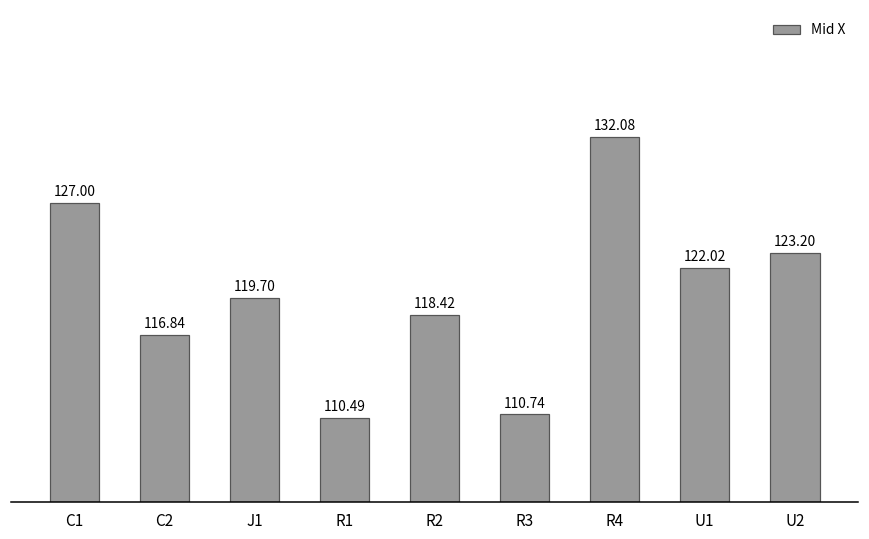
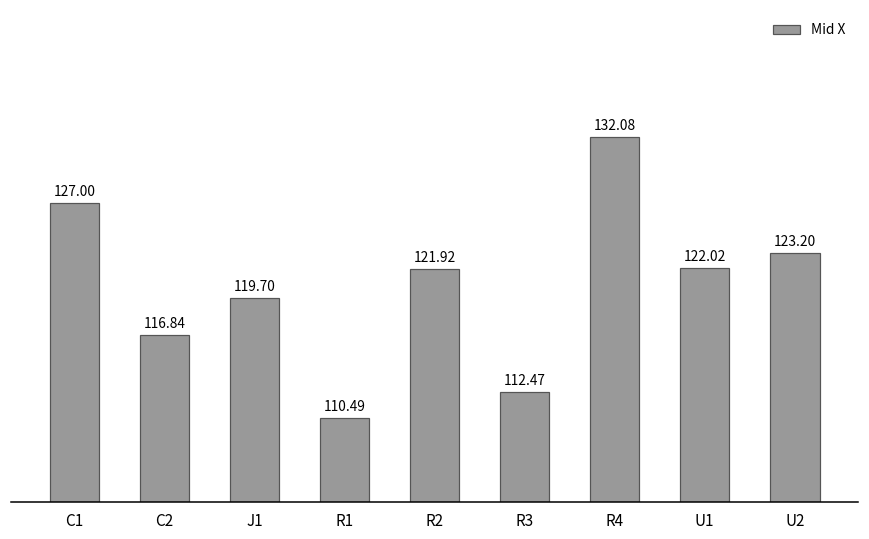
R2: 118.42 -> 121.92
R3: 110.74 -> 112.47
